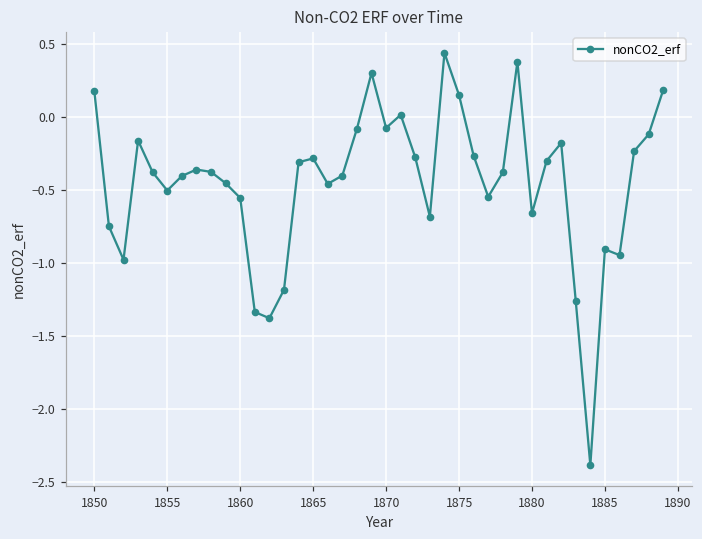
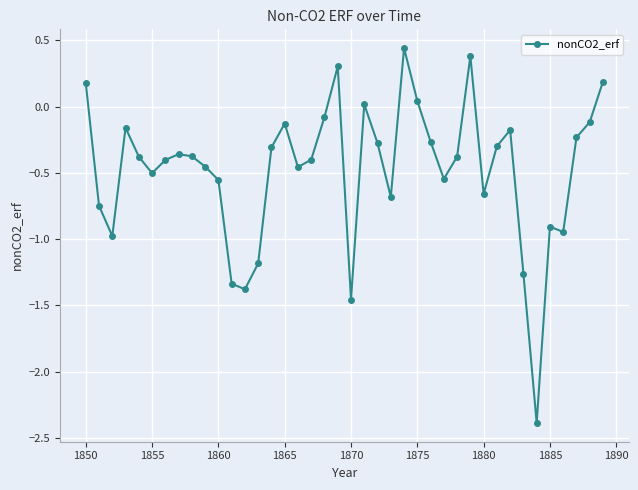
1865: -0.28 -> -0.13
1870: -0.07 -> -1.46
1875: 0.15 -> 0.04
